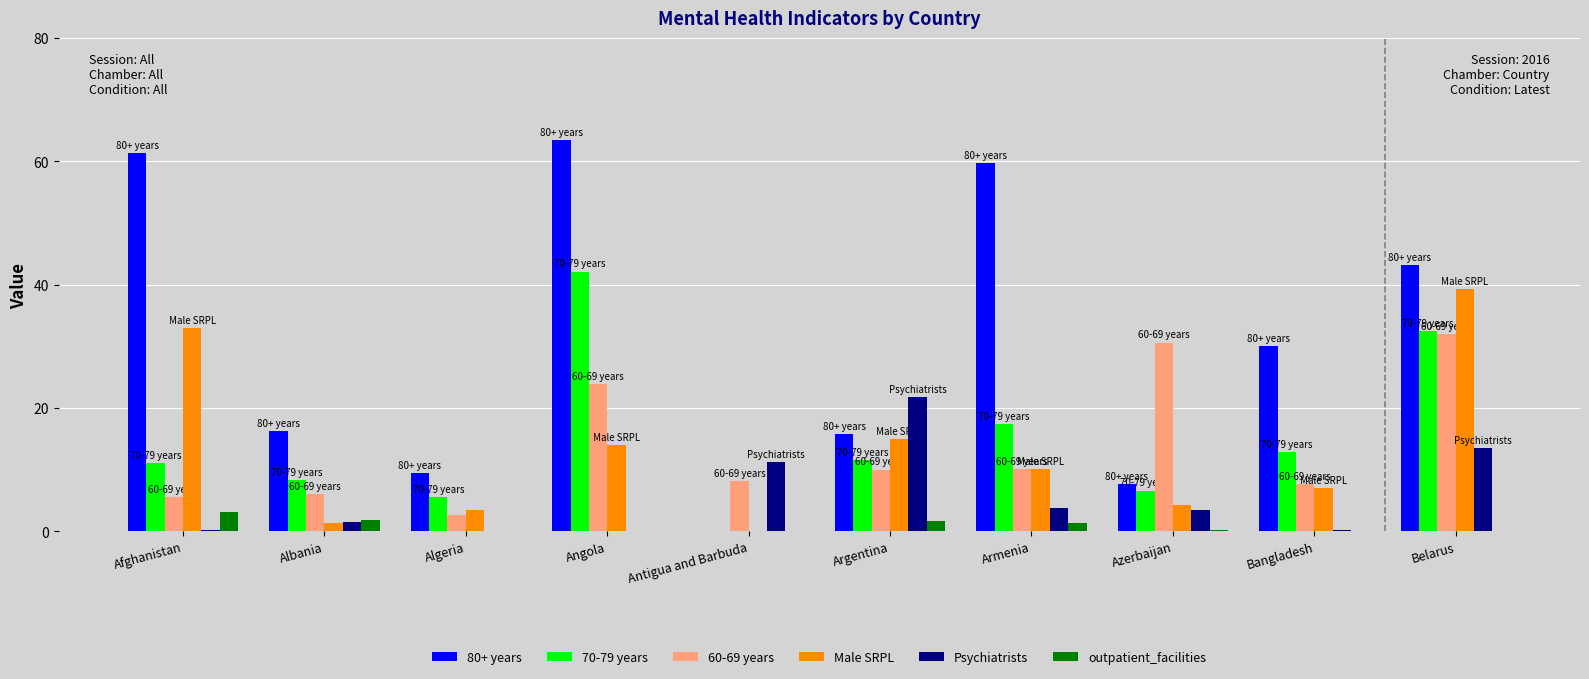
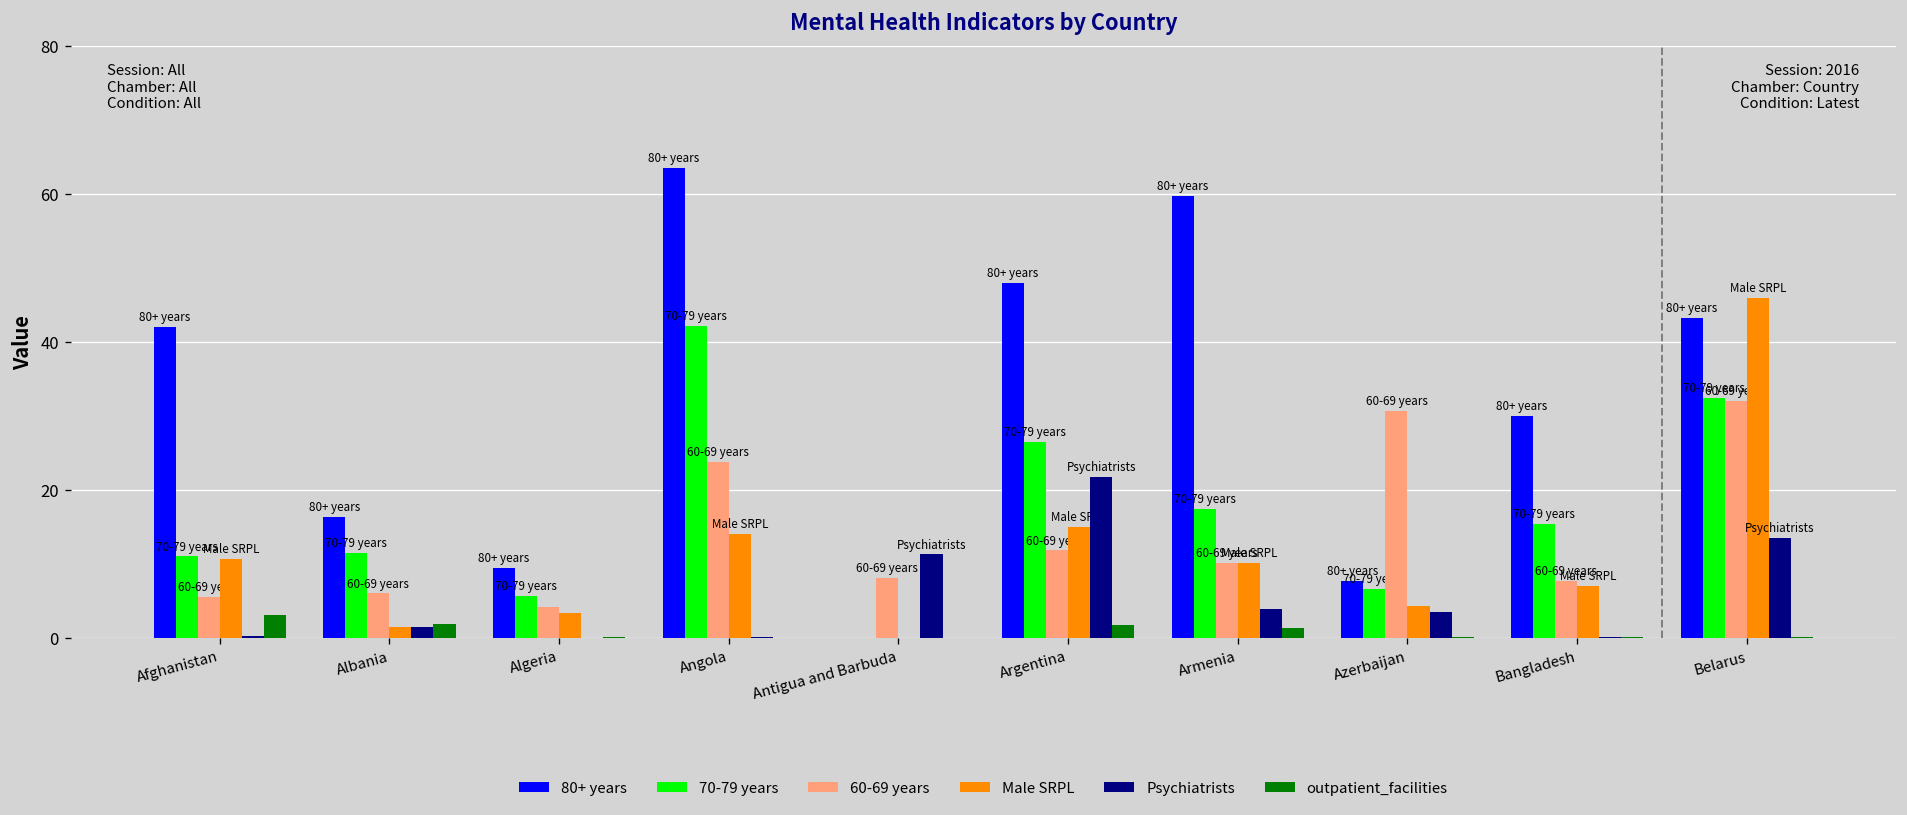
80+ years, Afghanistan: 61 -> 42
Male SRPL, Afghanistan: 33 -> 11
70-79 years, Albania: 8 -> 12
60-69 years, Algeria: 3 -> 4
80+ years, Argentina: 16 -> 48
70-79 years, Argentina: 12 -> 27
60-69 years, Argentina: 10 -> 12
70-79 years, Bangladesh: 13 -> 15
Male SRPL, Belarus: 39 -> 46
